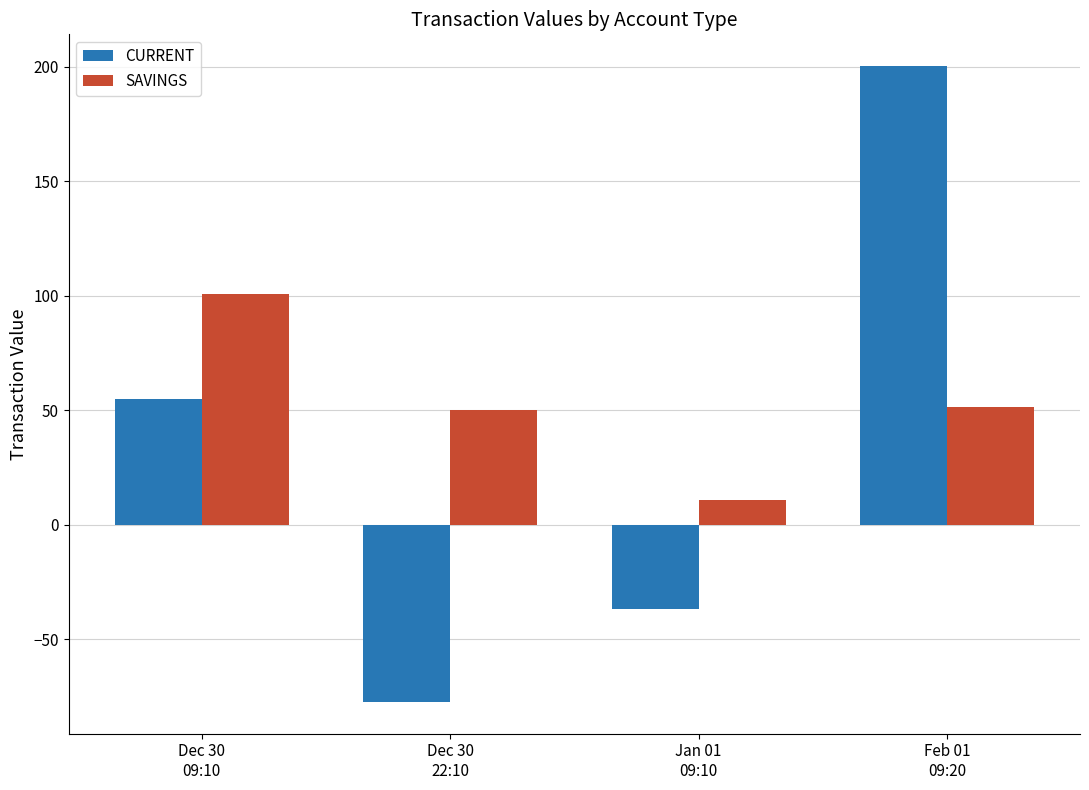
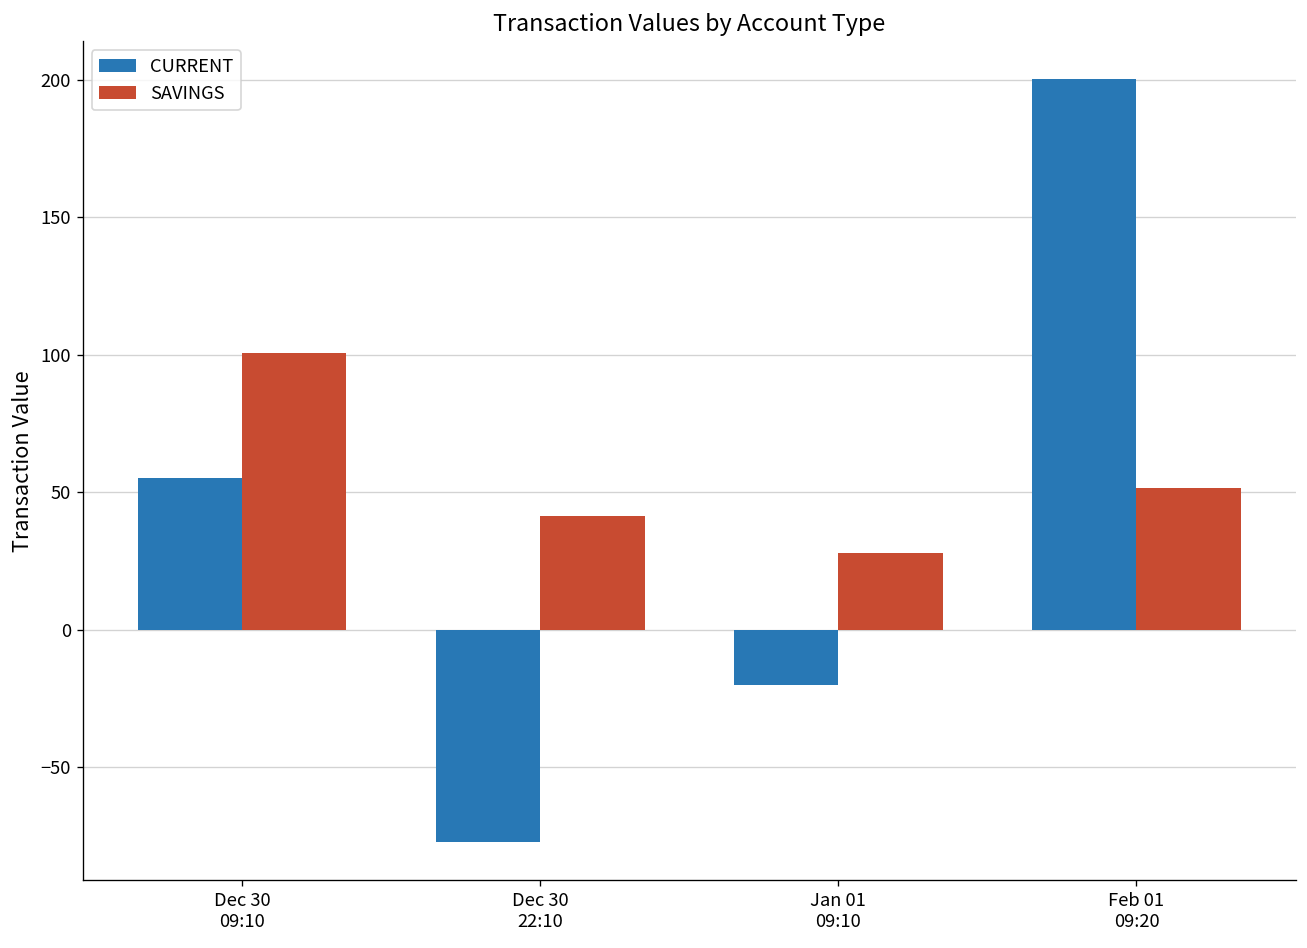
SAVINGS, Dec 30 22:10: 50 -> 41
CURRENT, Jan 01 09:10: -37 -> -20
SAVINGS, Jan 01 09:10: 11 -> 28
